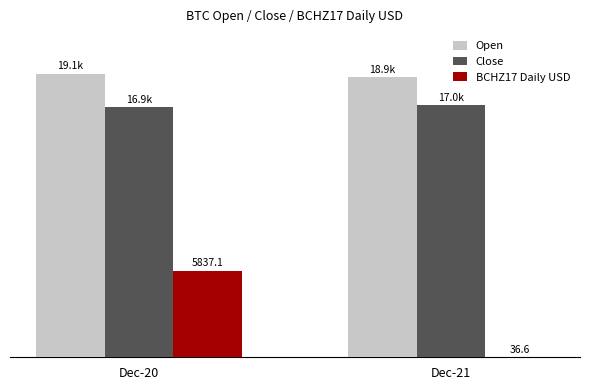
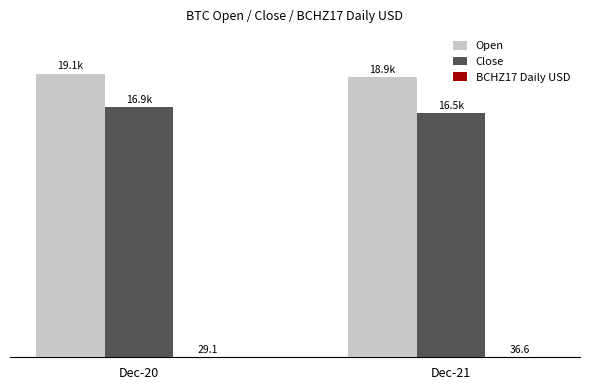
BCHZ17 Daily USD, Dec-20: 5837.1 -> 29.1
Close, Dec-21: 17.0k -> 16.5k
